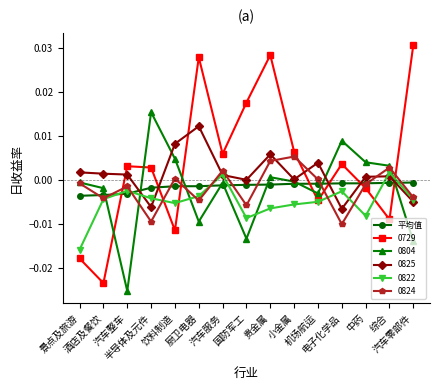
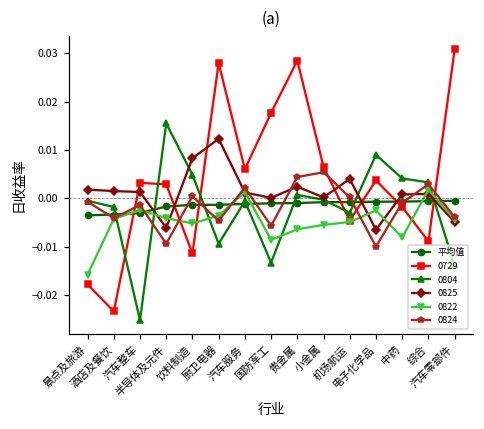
0825, 贵金属: 0.006 -> 0.002
